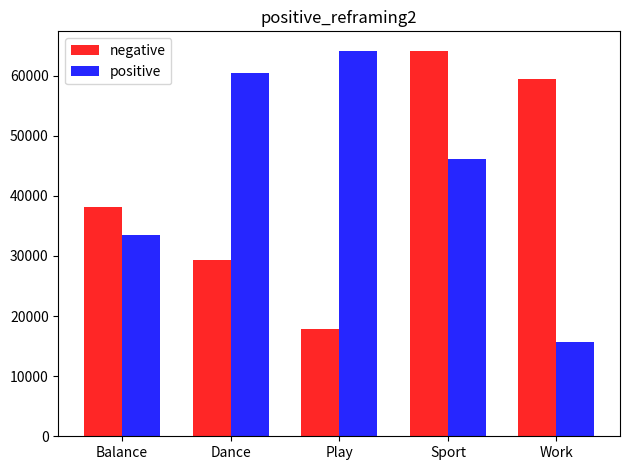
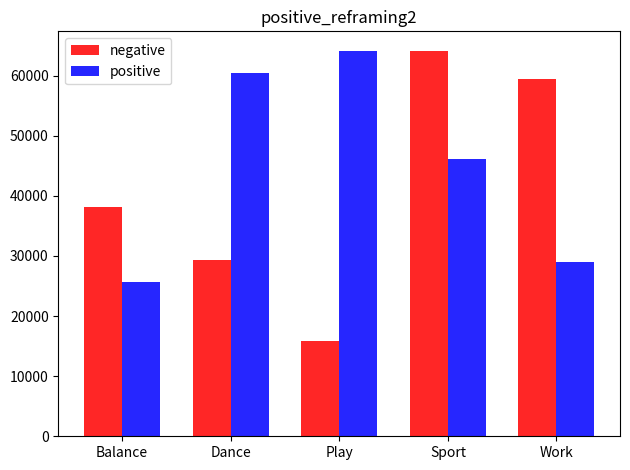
positive, Balance: 34000 -> 26000
negative, Play: 18000 -> 16000
positive, Work: 16000 -> 29000
